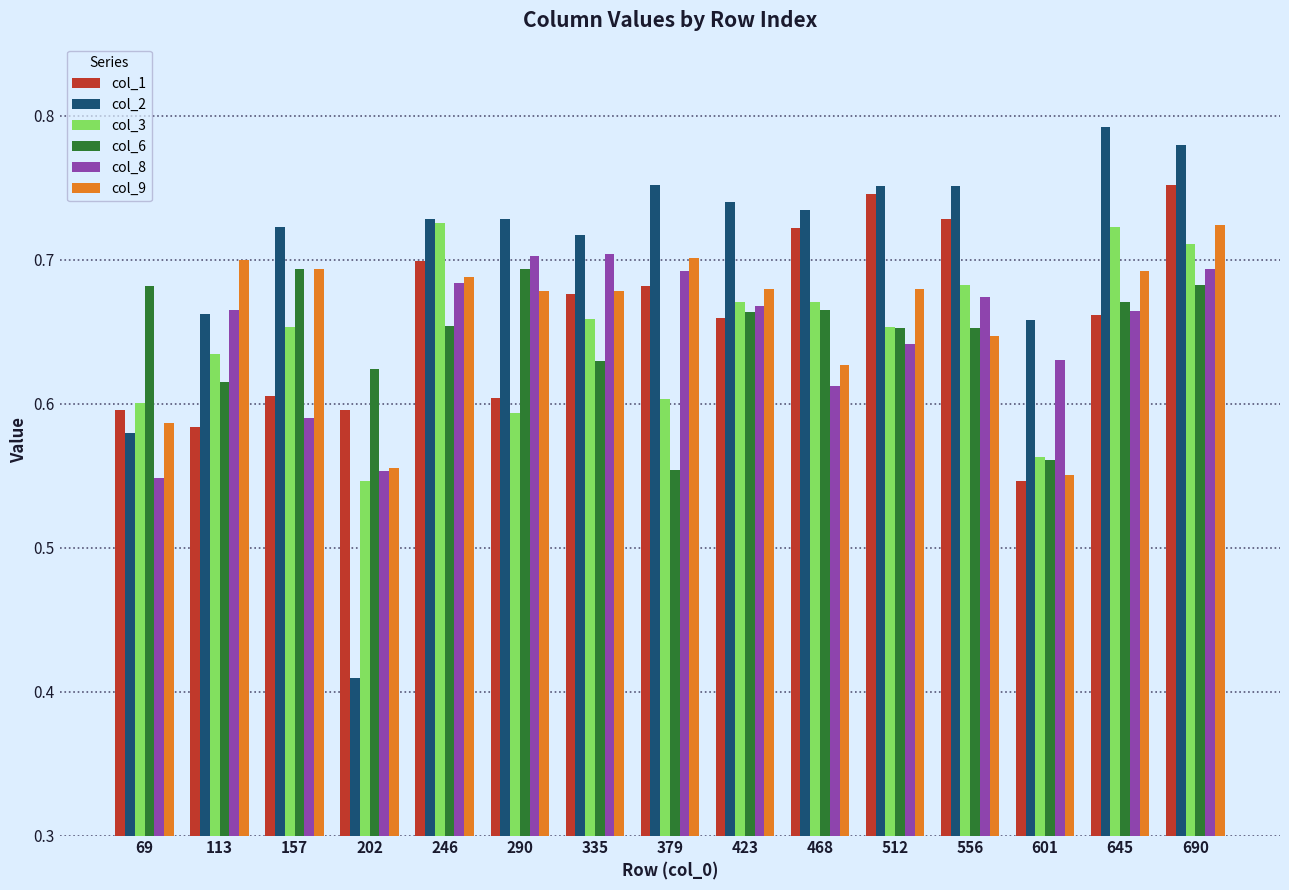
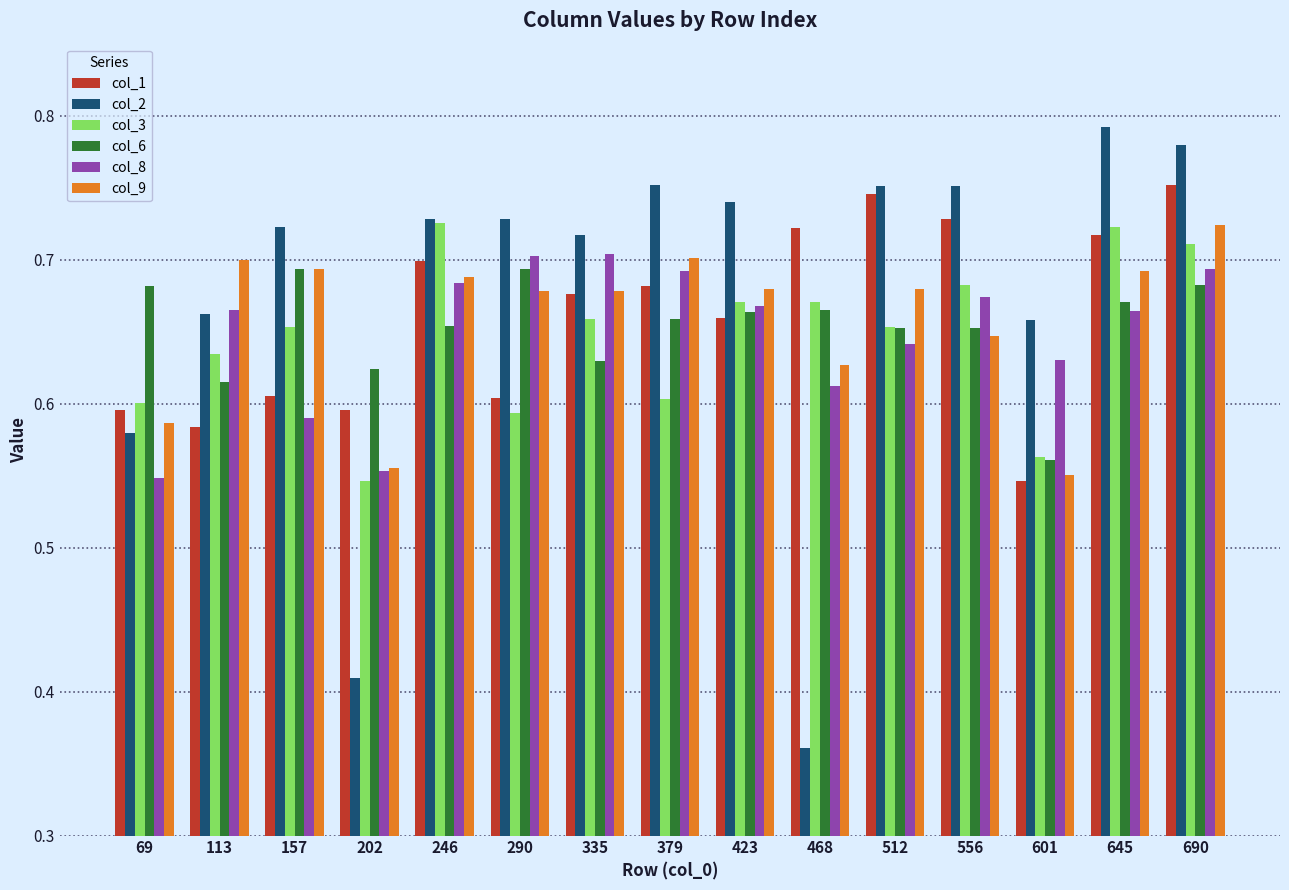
col_6, 379: 0.554 -> 0.659
col_2, 468: 0.734 -> 0.361
col_1, 645: 0.662 -> 0.717
